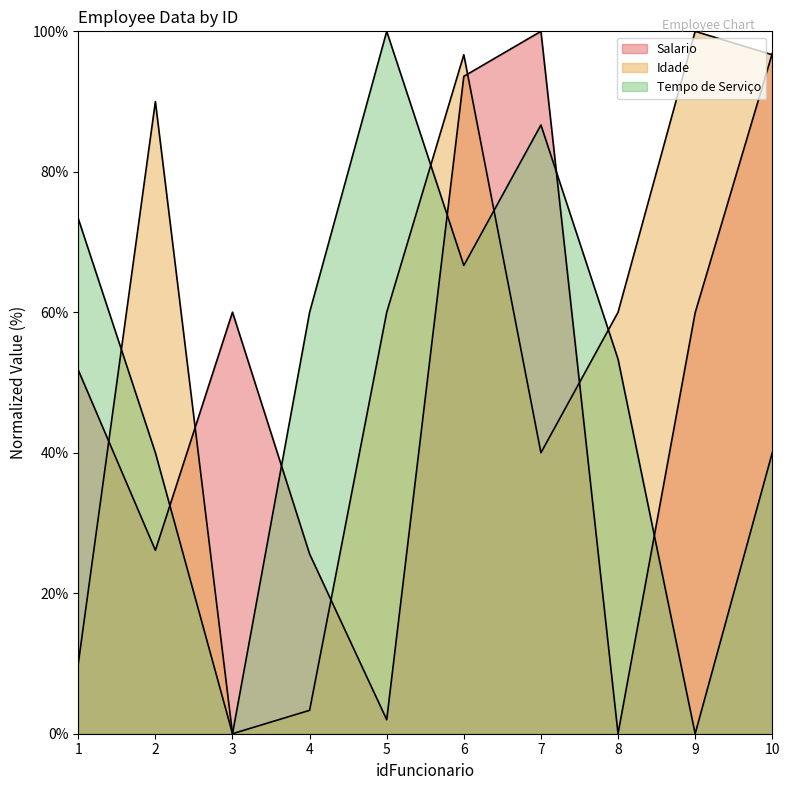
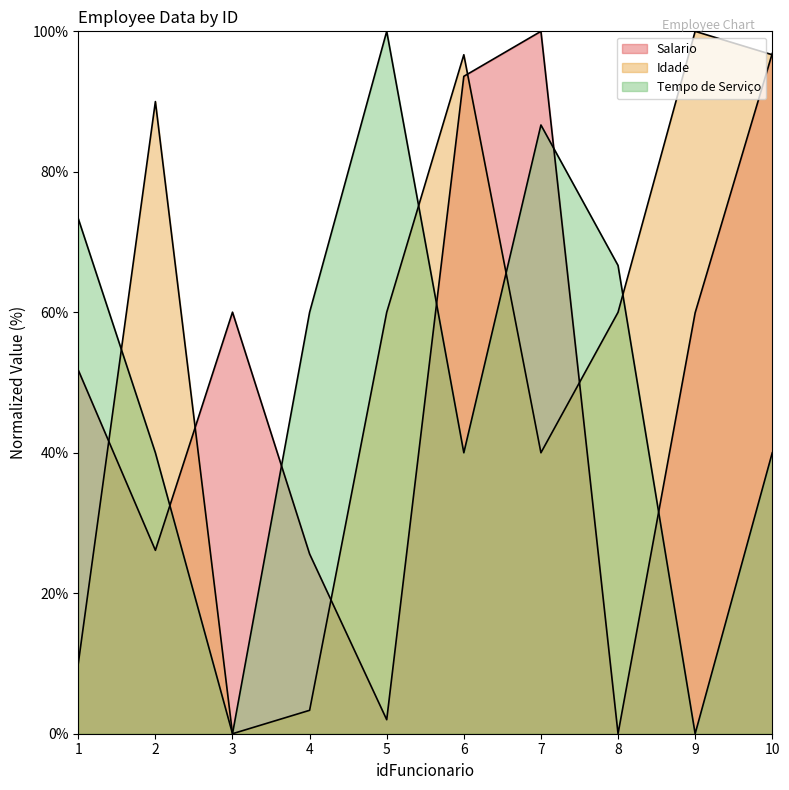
Tempo de Serviço, 6: 67% -> 40%
Tempo de Serviço, 8: 53% -> 67%
